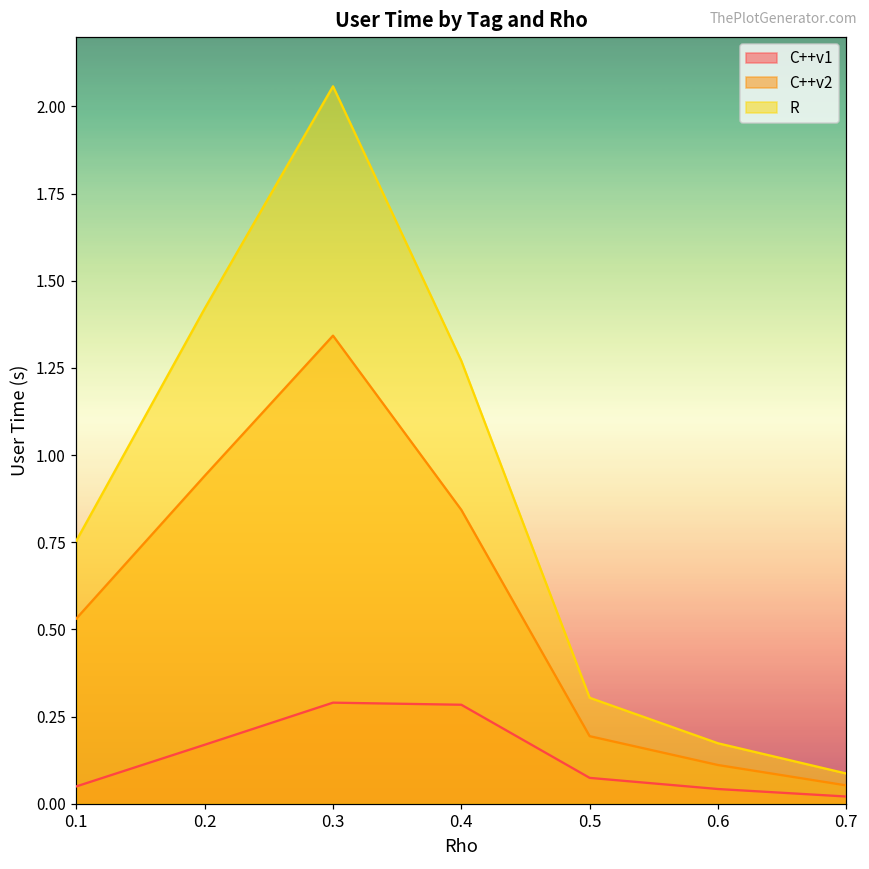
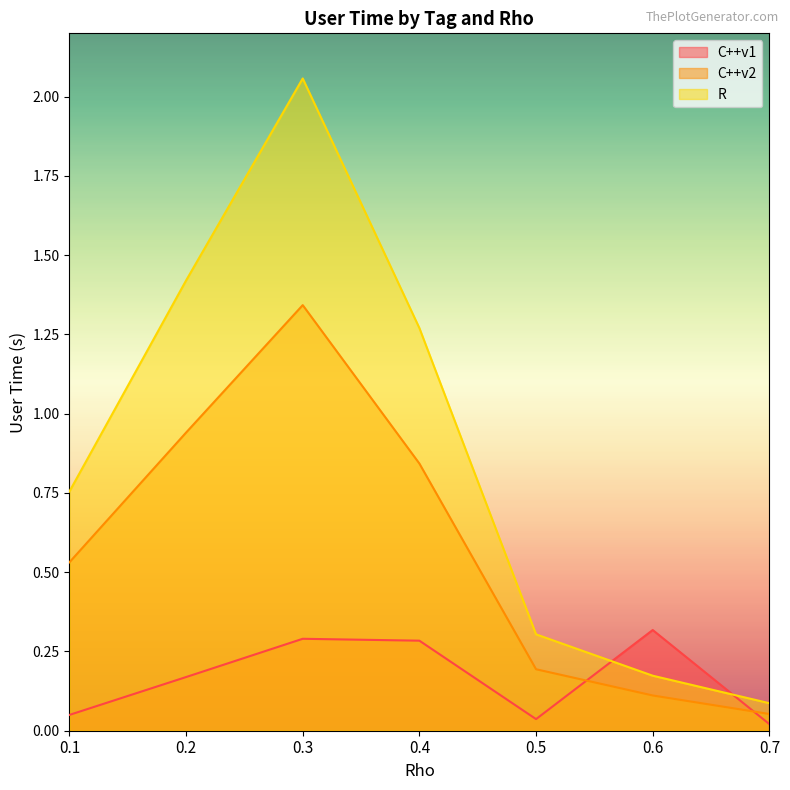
C++v1, 0.5: 0.07 -> 0.04
C++v1, 0.6: 0.04 -> 0.32
